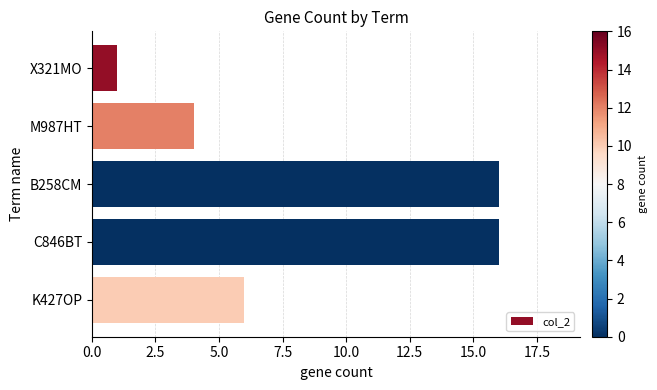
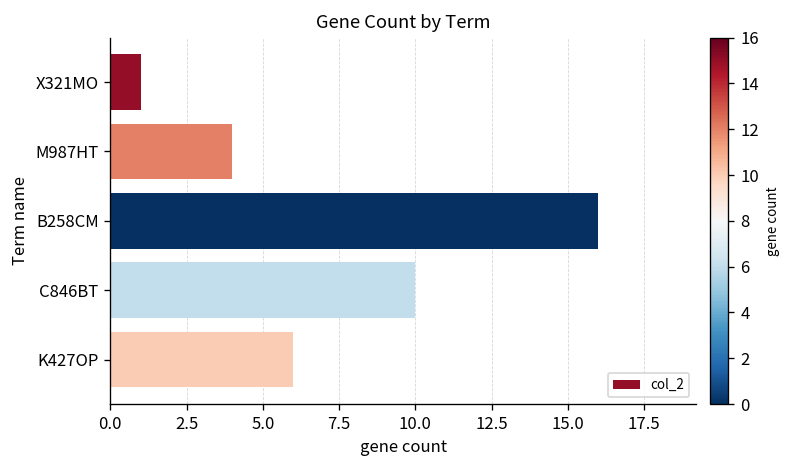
C846BT: 16 -> 10
